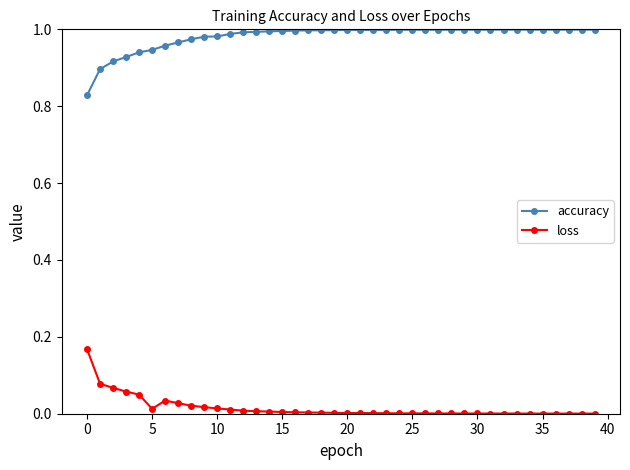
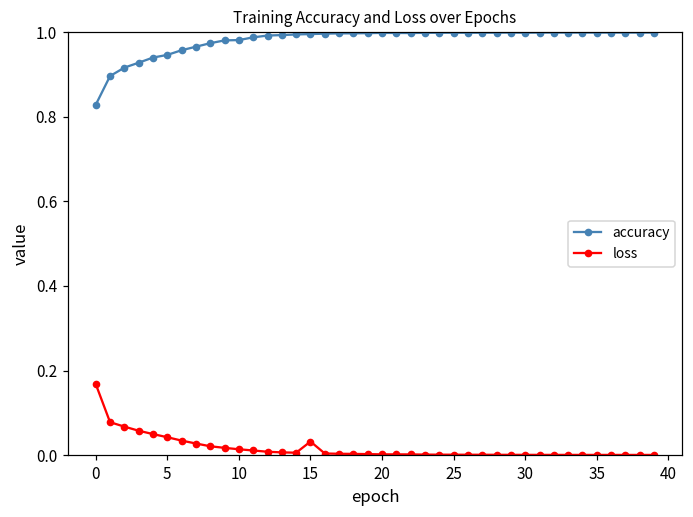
loss, 5: 0.01 -> 0.04
loss, 15: 0.00 -> 0.03
